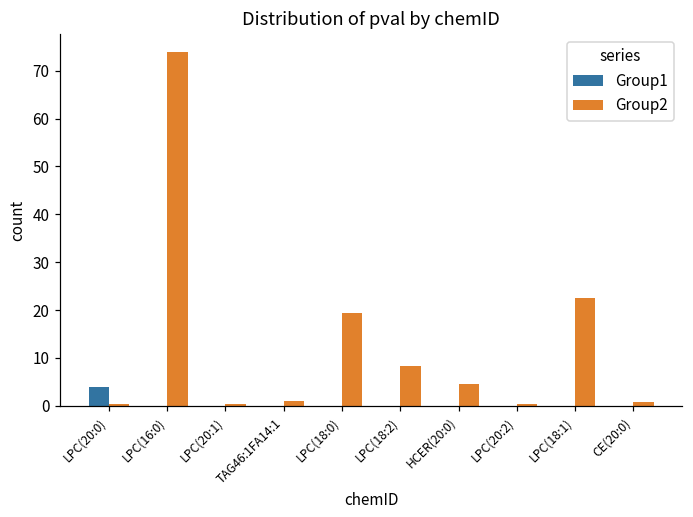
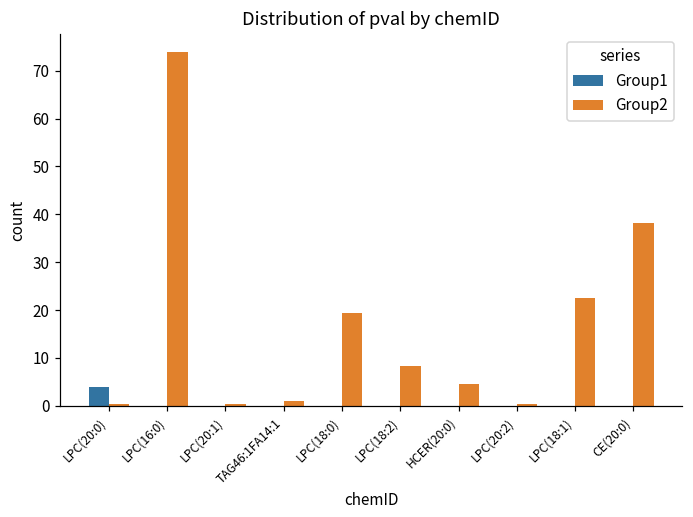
Group2, CE(20:0): 1 -> 38
